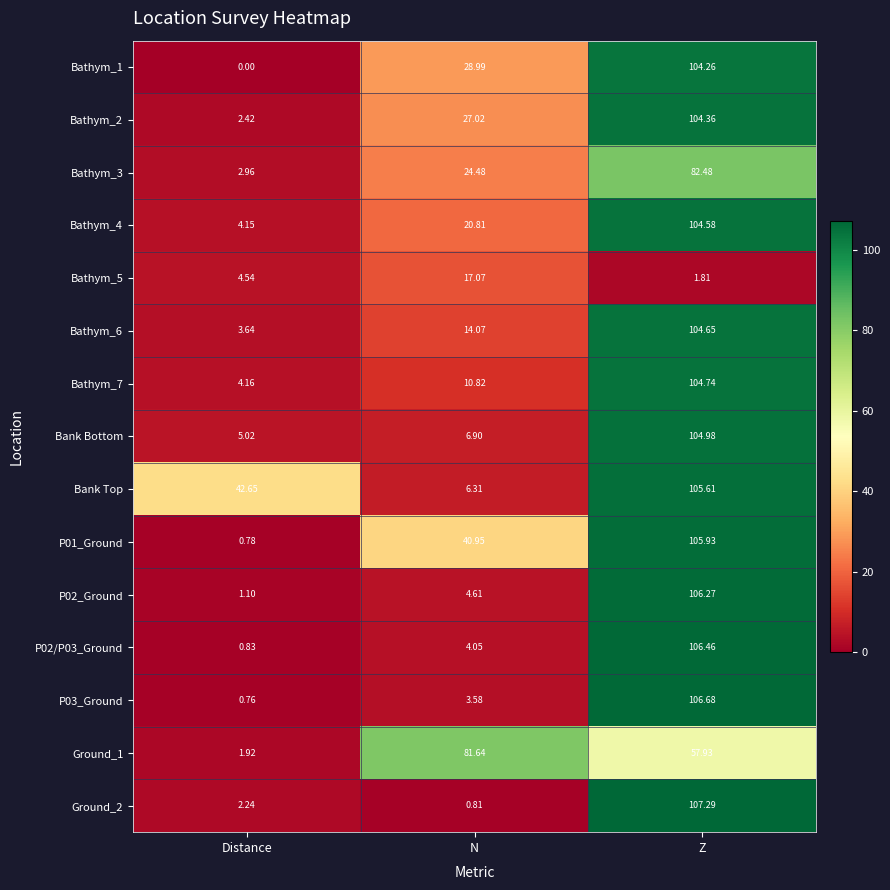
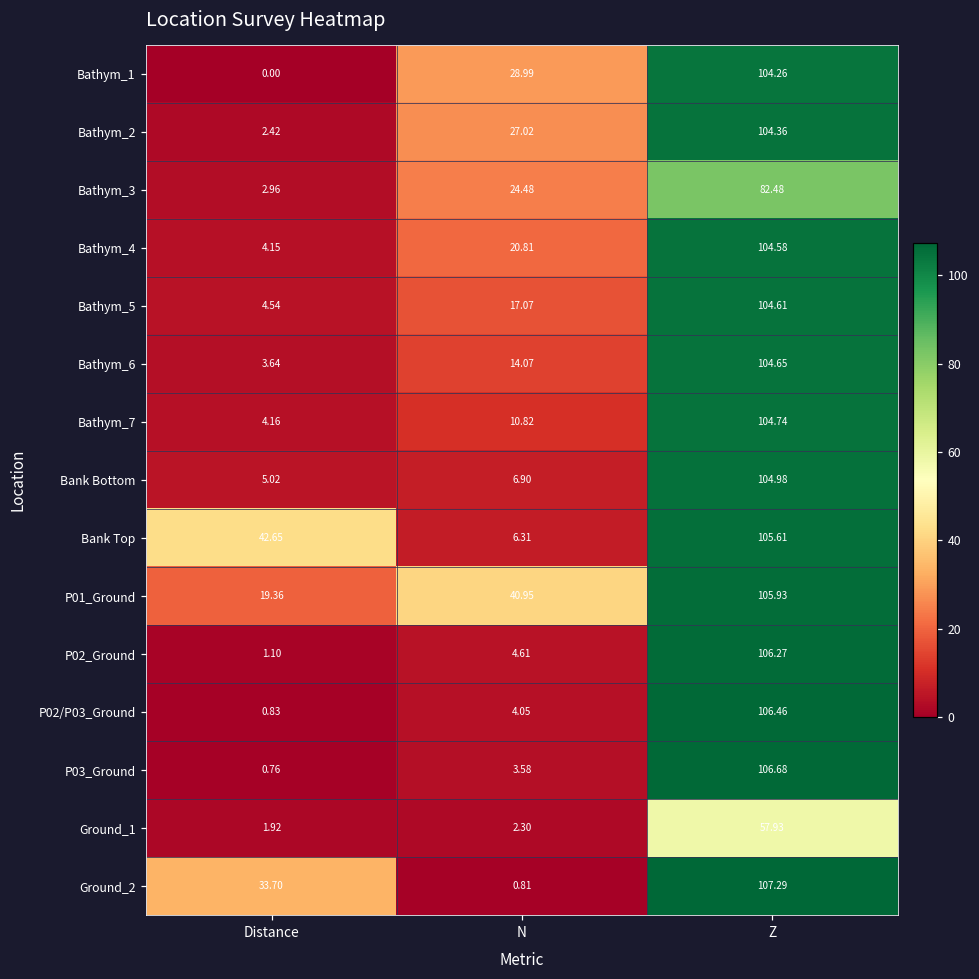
Bathym_5, Z: 1.81 -> 104.61
P01_Ground, Distance: 0.78 -> 19.36
Ground_1, N: 81.64 -> 2.30
Ground_2, Distance: 2.24 -> 33.70
